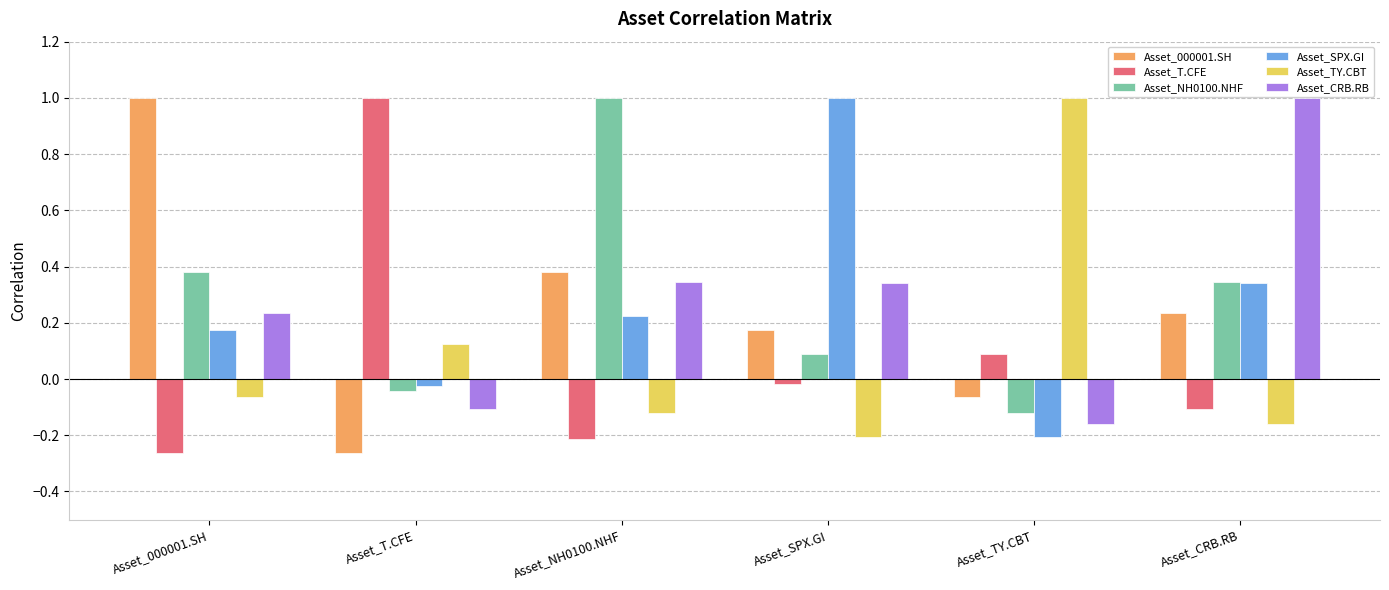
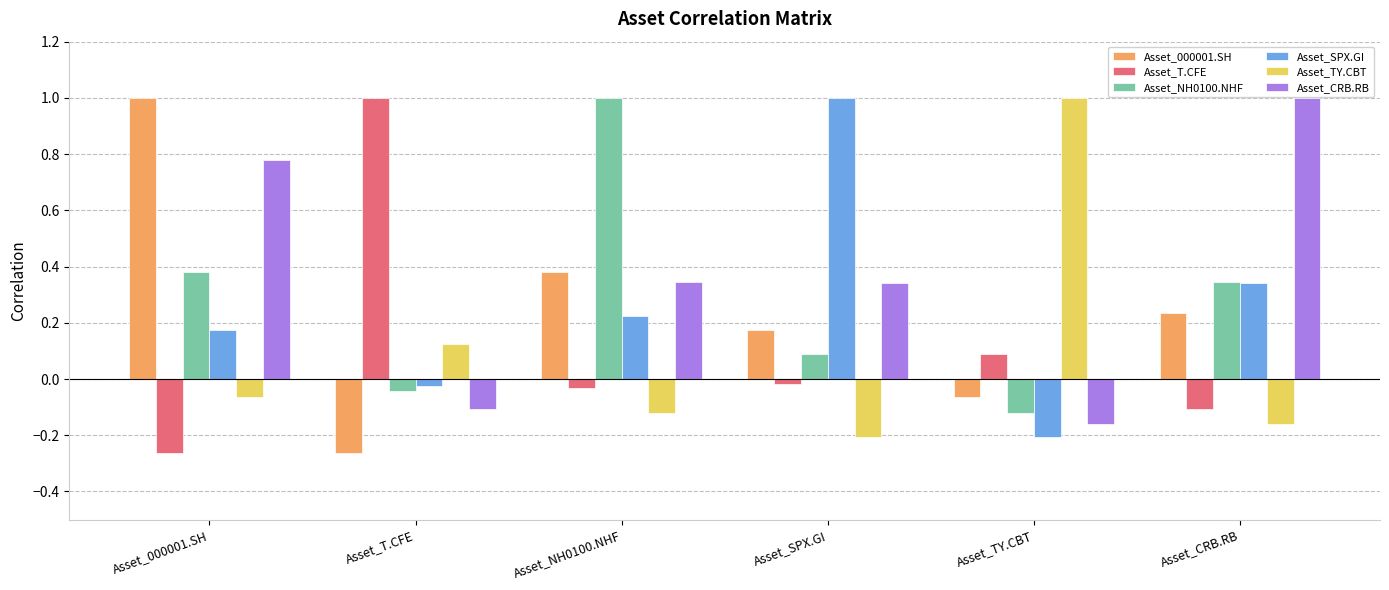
Asset_CRB.RB, Asset_000001.SH: 0.24 -> 0.78
Asset_T.CFE, Asset_NH0100.NHF: -0.21 -> -0.03
